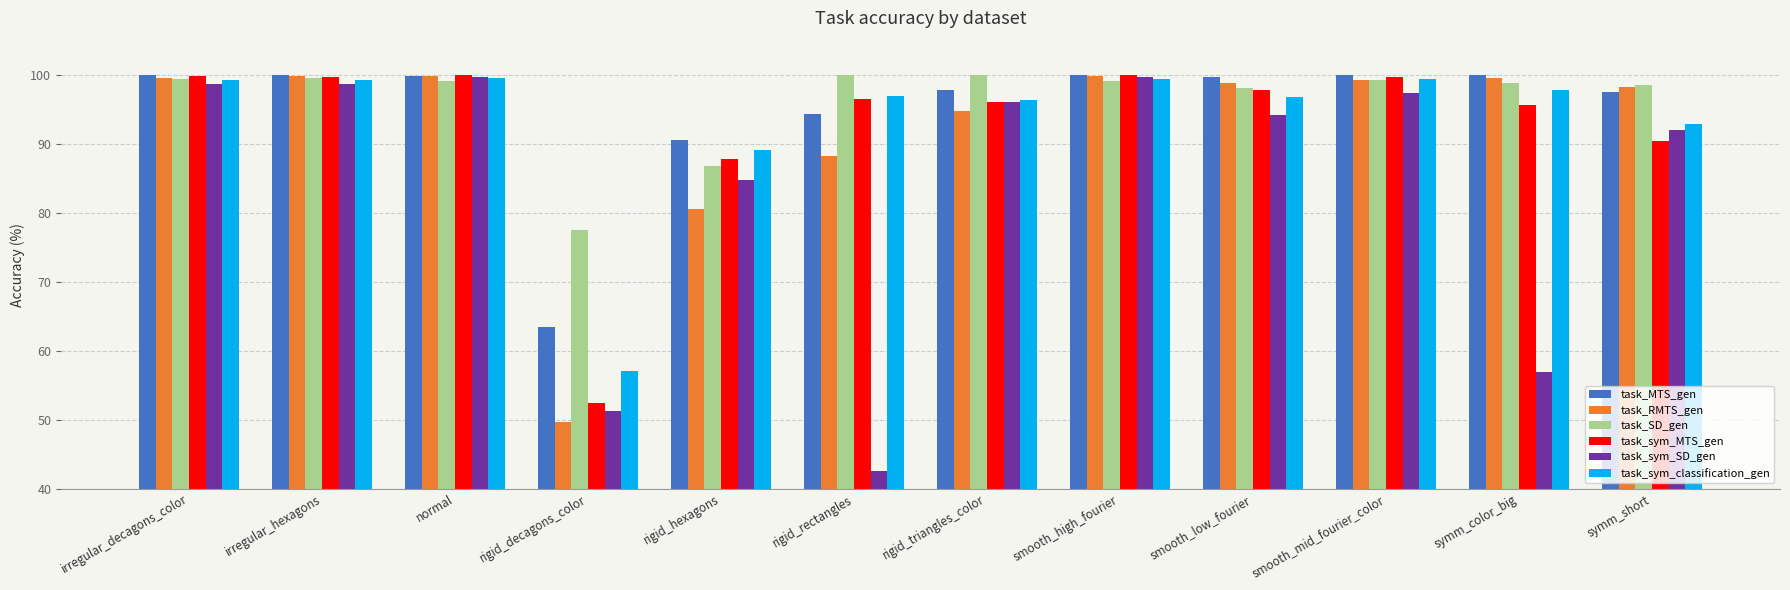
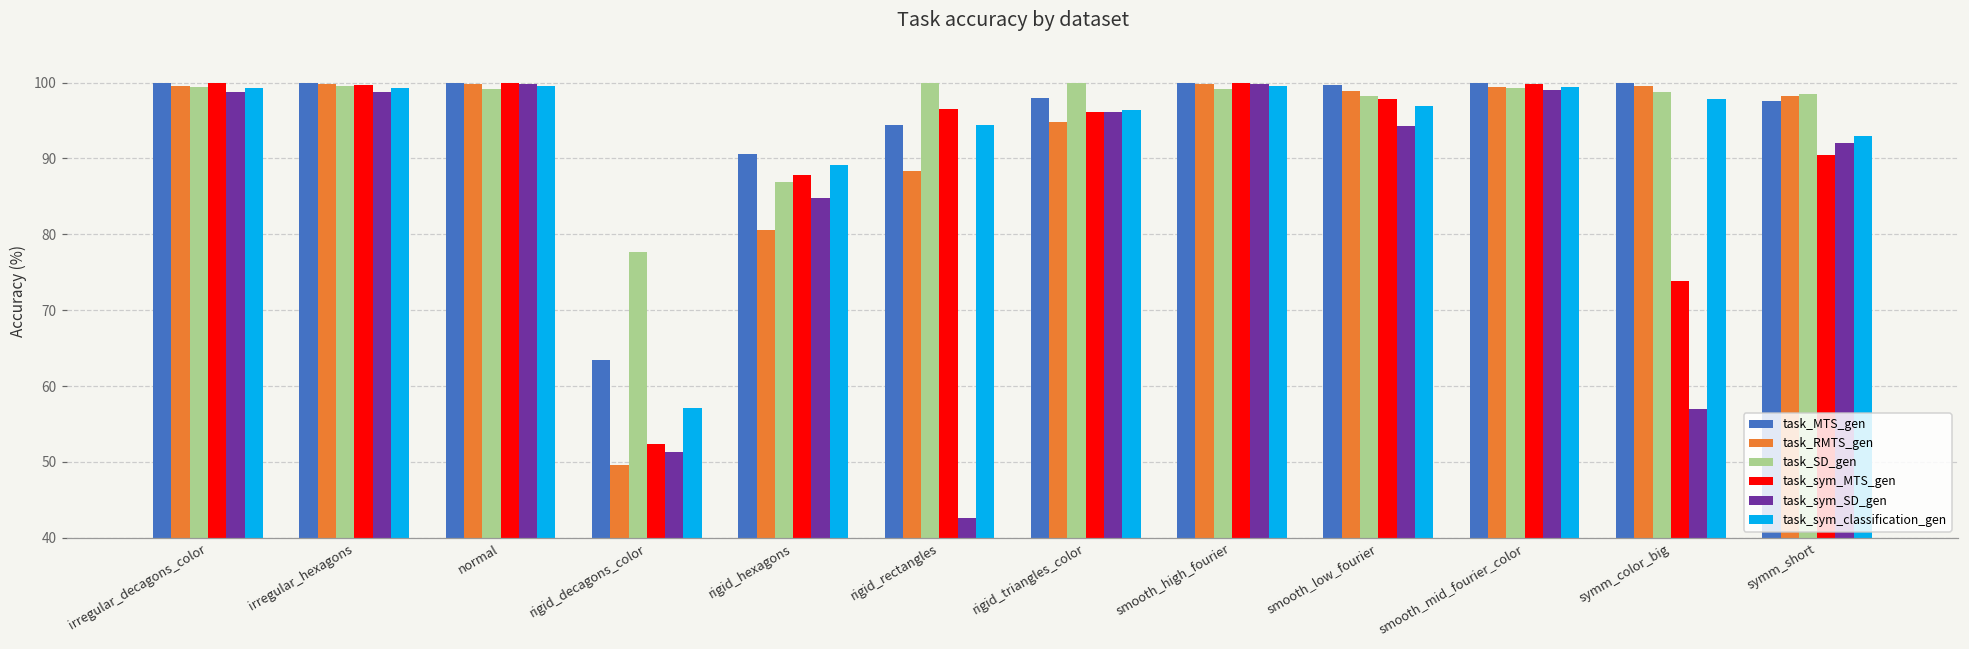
task_sym_classification_gen, rigid_rectangles: 97 -> 94
task_sym_SD_gen, smooth_mid_fourier_color: 97 -> 99
task_sym_MTS_gen, symm_color_big: 96 -> 74
